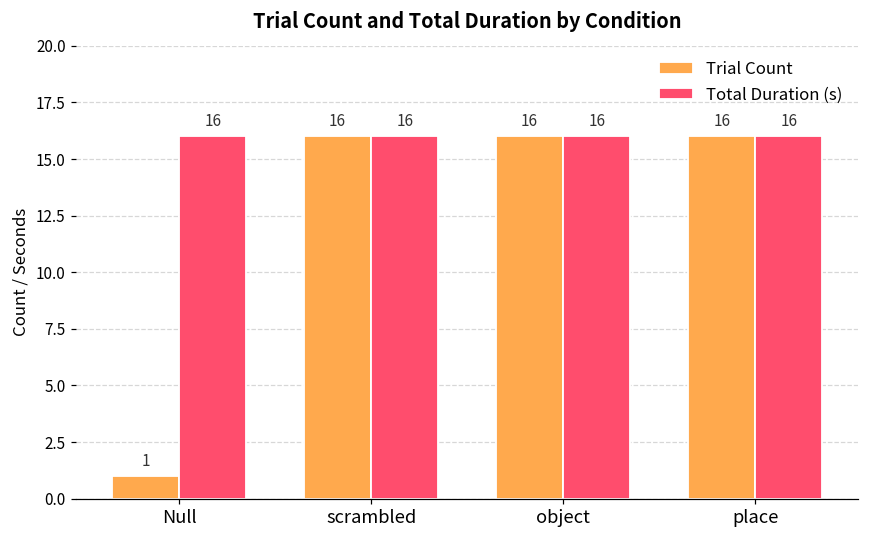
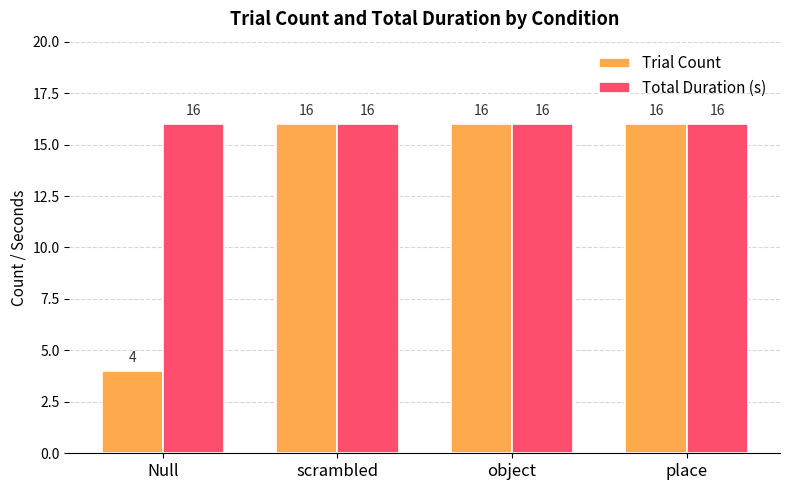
Trial Count, Null: 1 -> 4
